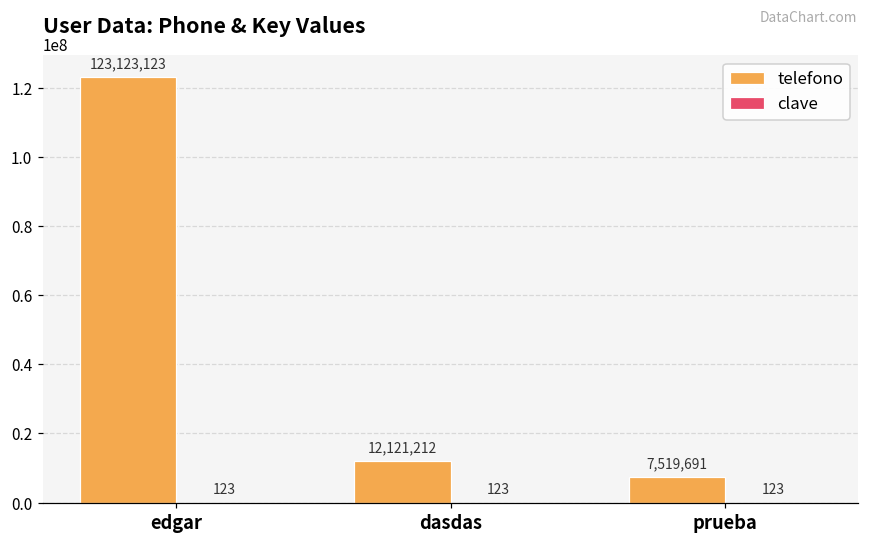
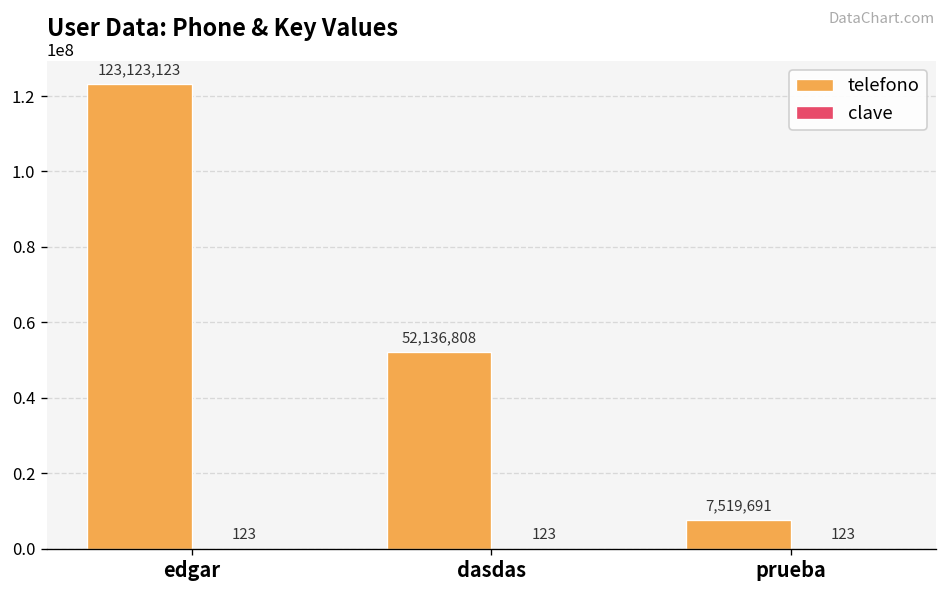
telefono, dasdas: 12,121,212 -> 52,136,808
